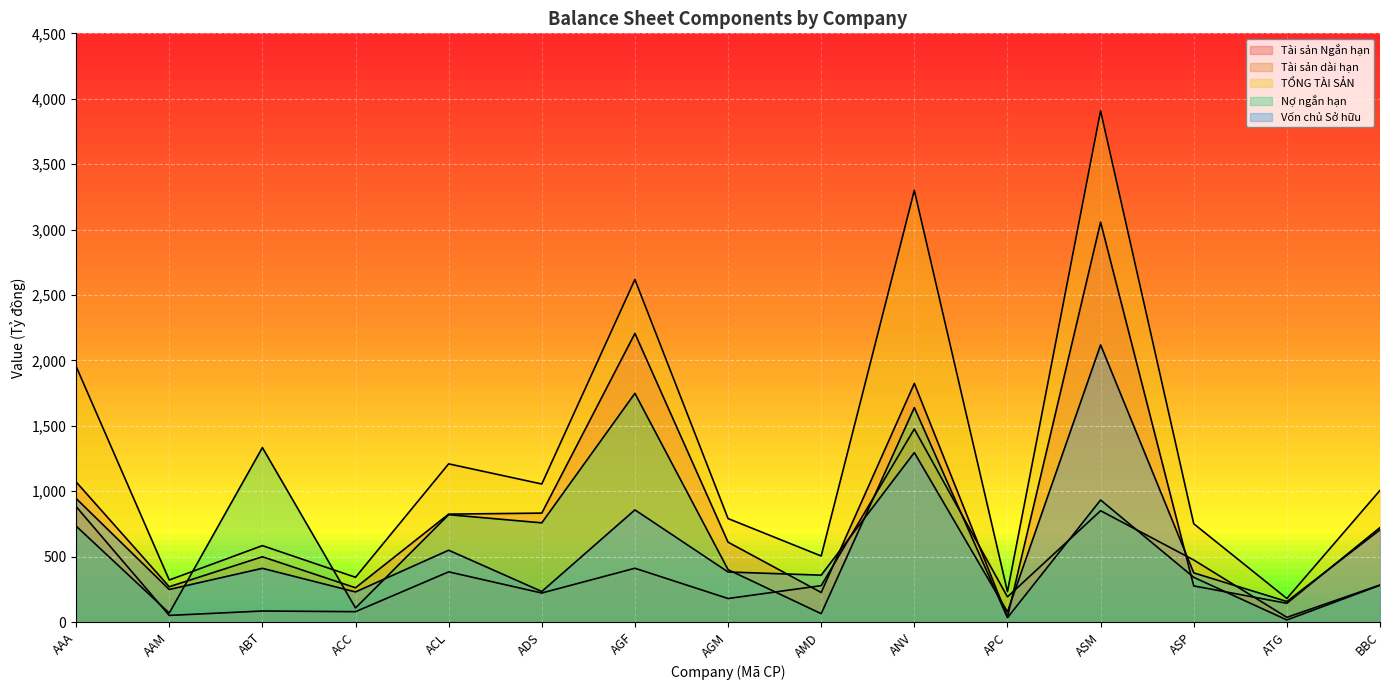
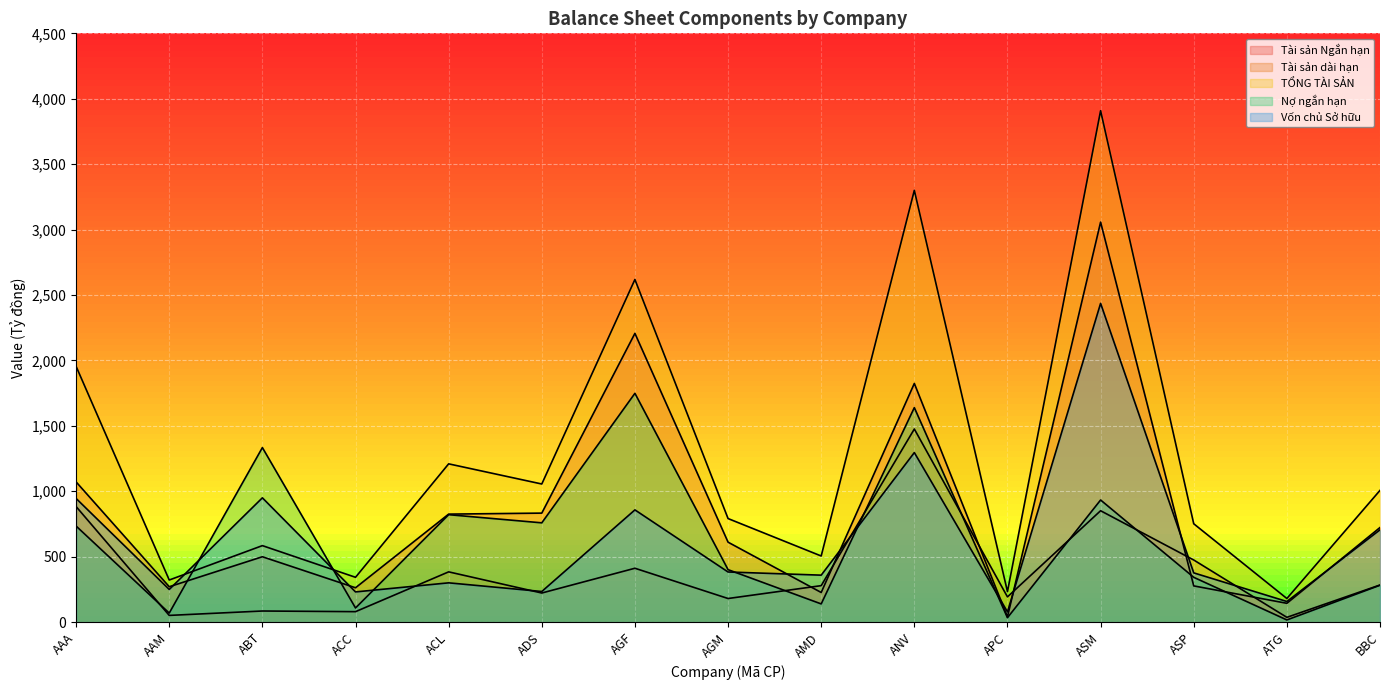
Vốn chủ Sở hữu, ABT: 410 -> 950
Vốn chủ Sở hữu, ACL: 550 -> 300
Nợ ngắn hạn, AMD: 60 -> 140
Vốn chủ Sở hữu, ASM: 2,120 -> 2,440
